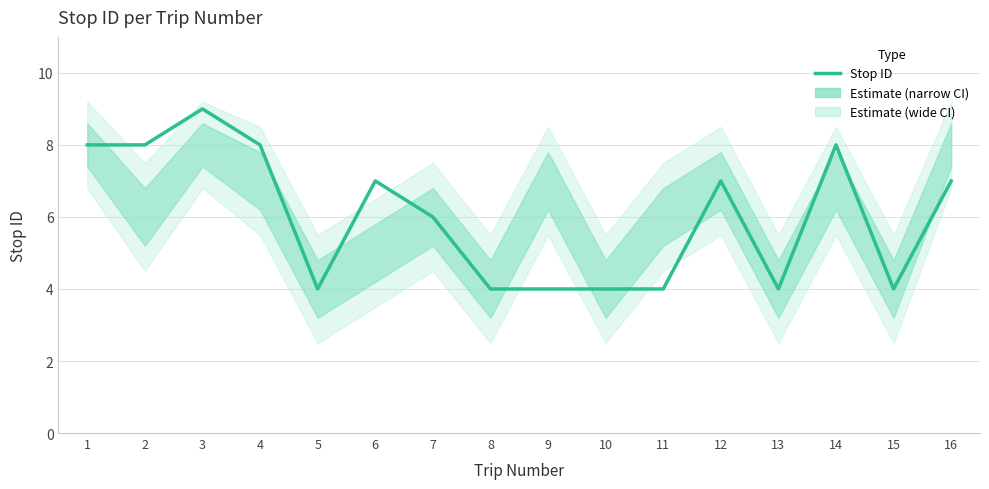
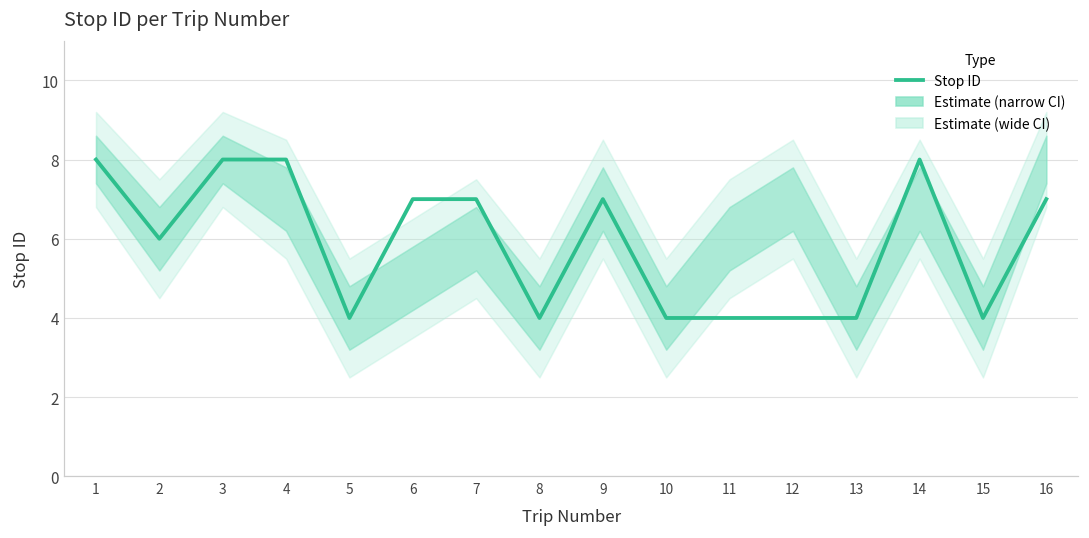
Stop ID, 2: 8 -> 6
Stop ID, 3: 9 -> 8
Stop ID, 7: 6 -> 7
Stop ID, 9: 4 -> 7
Stop ID, 12: 7 -> 4
